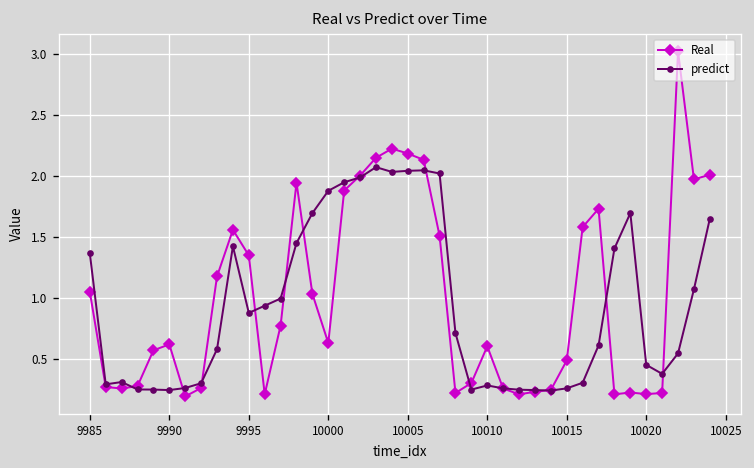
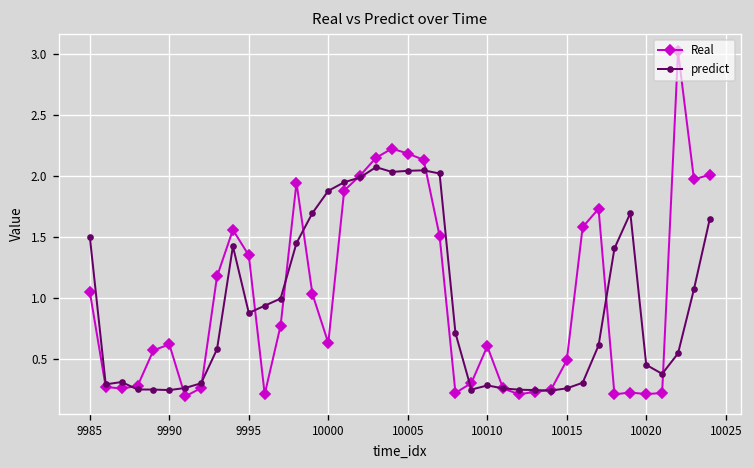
predict, 9985: 1.37 -> 1.50
